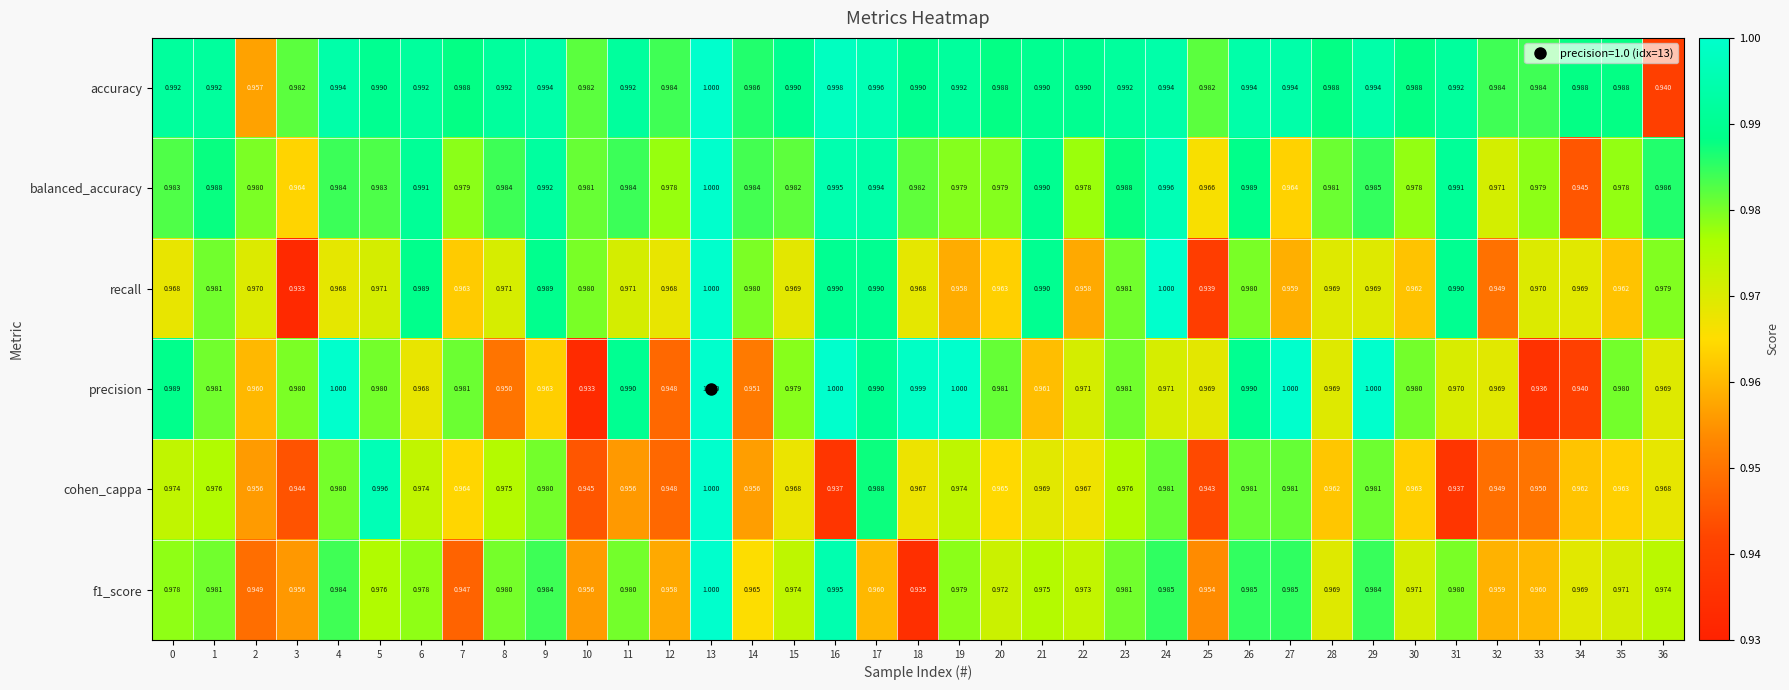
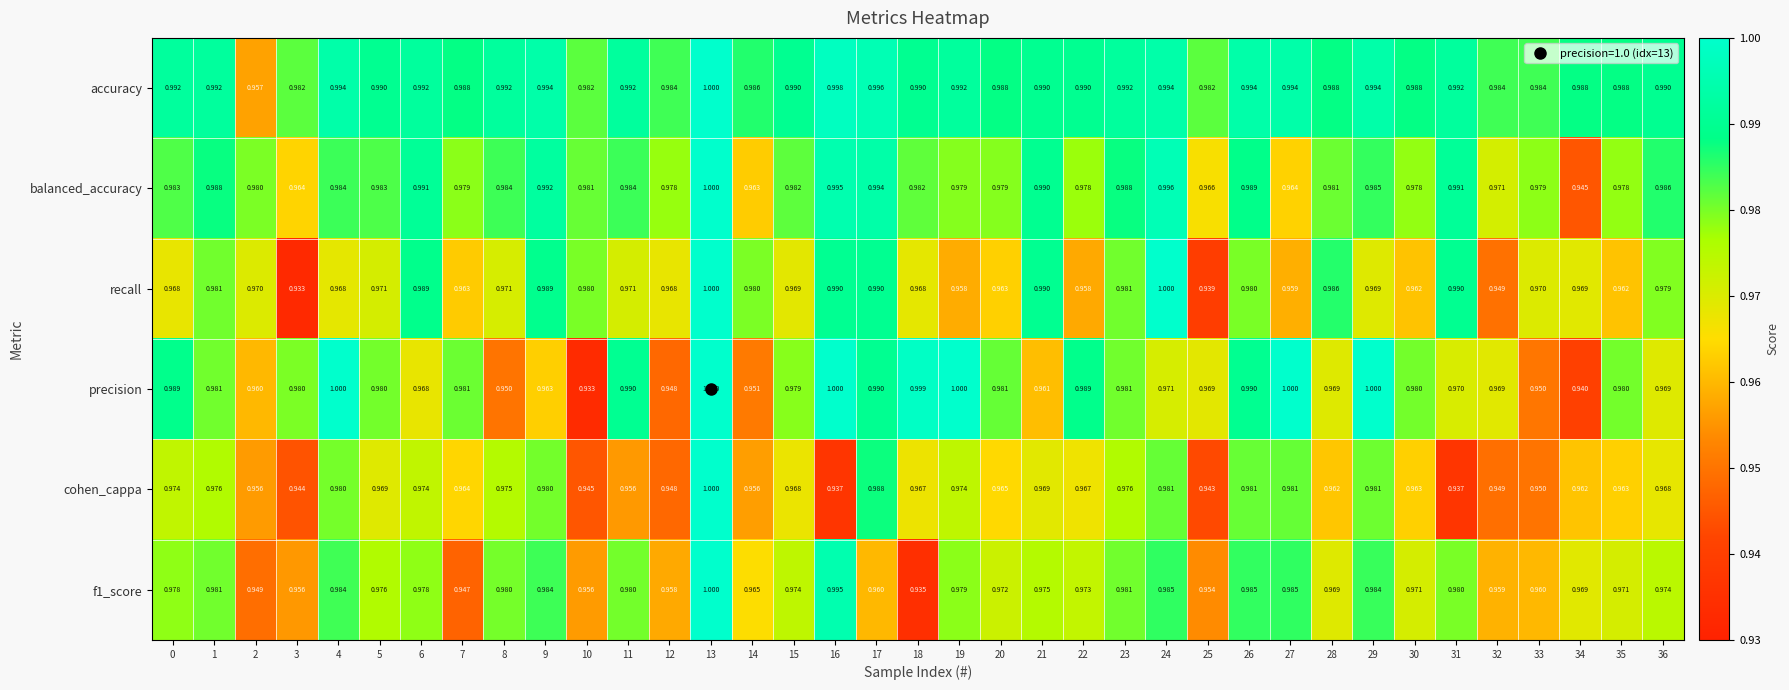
accuracy, 36: 0.940 -> 0.990
balanced_accuracy, 14: 0.984 -> 0.963
recall, 28: 0.969 -> 0.986
precision, 22: 0.971 -> 0.989
precision, 33: 0.936 -> 0.950
cohen_cappa, 5: 0.996 -> 0.969
